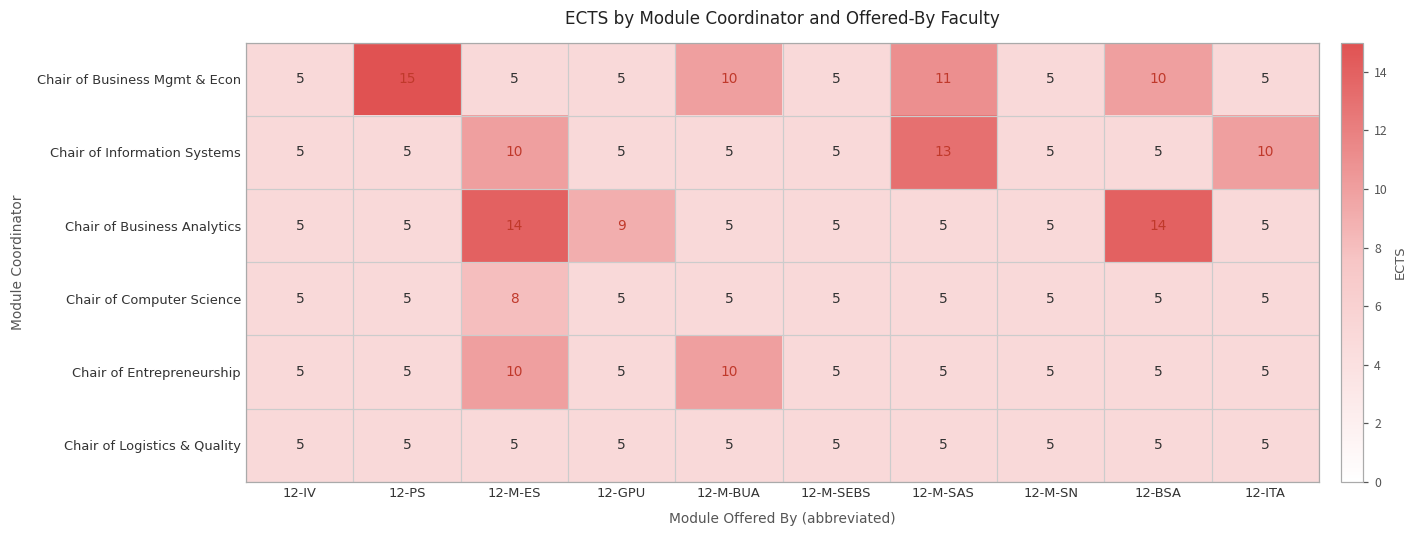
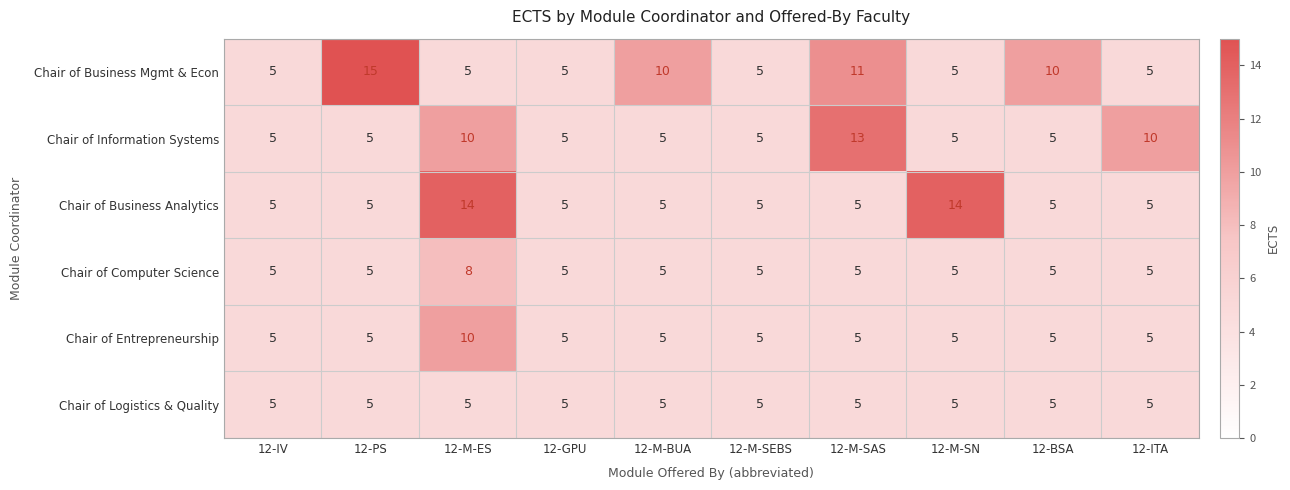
Chair of Business Analytics, 12-GPU: 9 -> 5
Chair of Business Analytics, 12-M-SN: 5 -> 14
Chair of Business Analytics, 12-BSA: 14 -> 5
Chair of Entrepreneurship, 12-M-BUA: 10 -> 5
